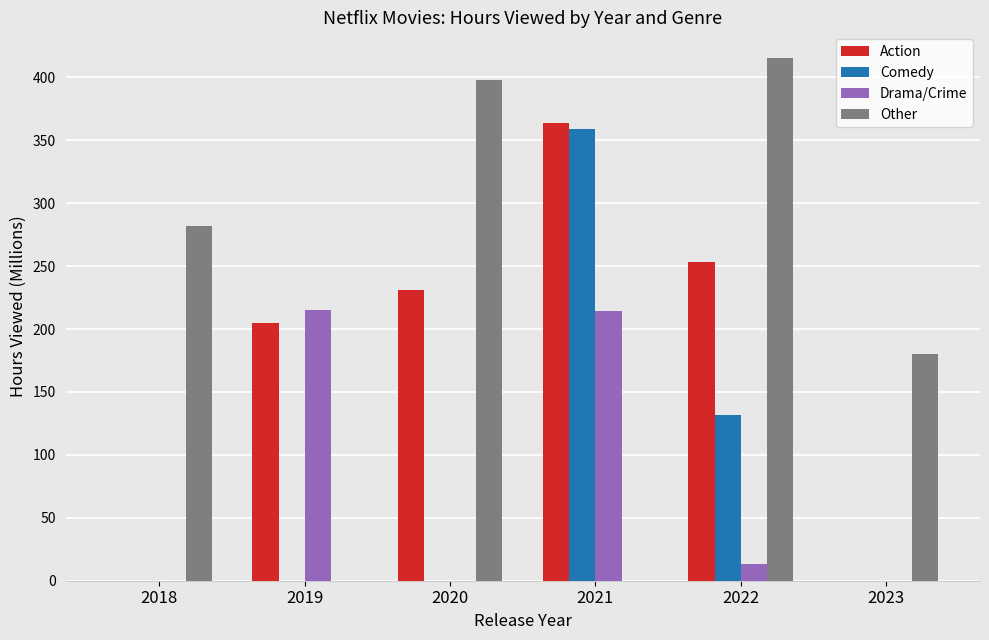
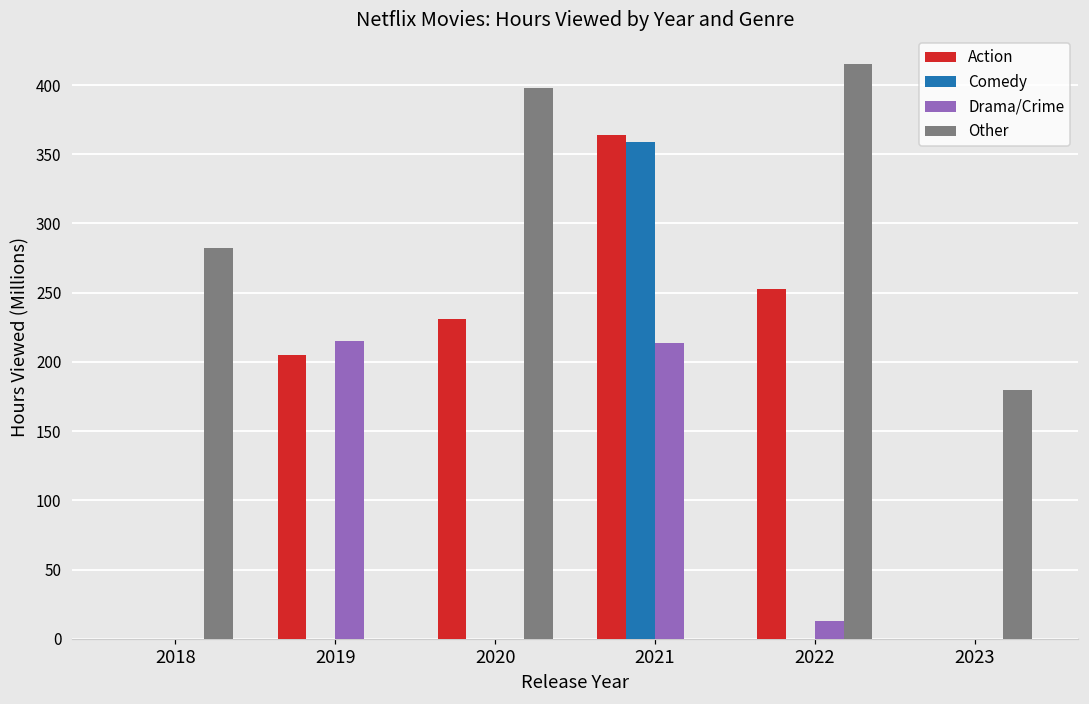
Comedy, 2022: 132 -> 0
